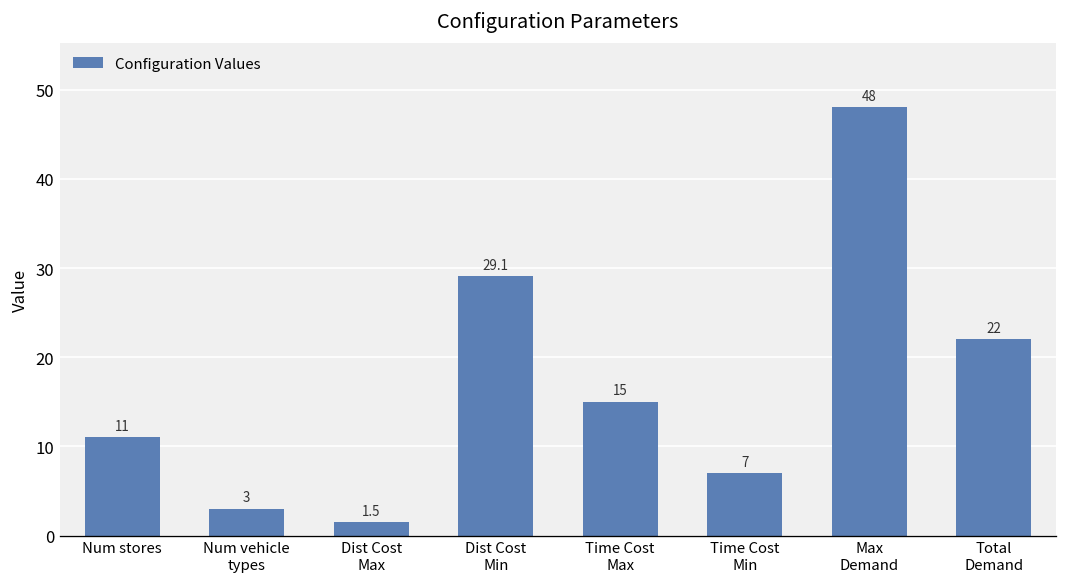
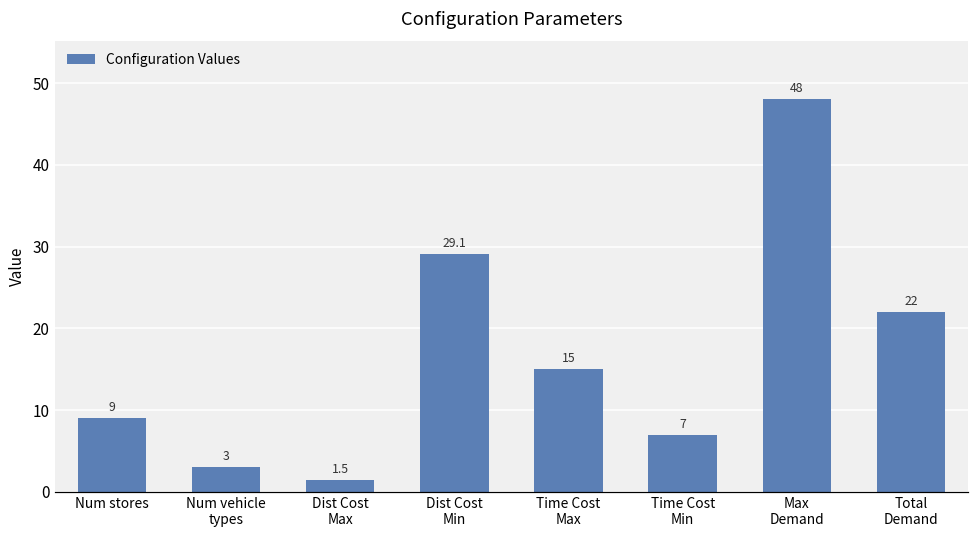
Num stores: 11 -> 9
